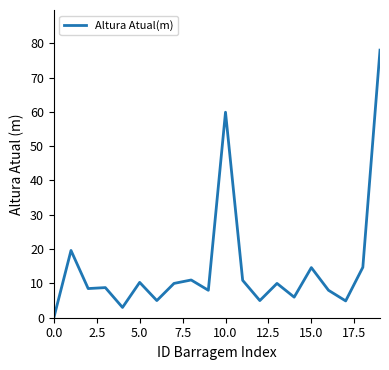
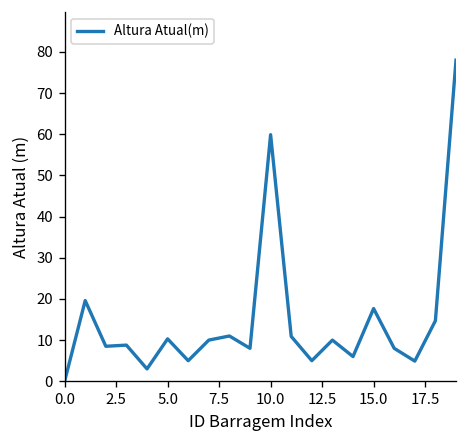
15.0: 15 -> 18
